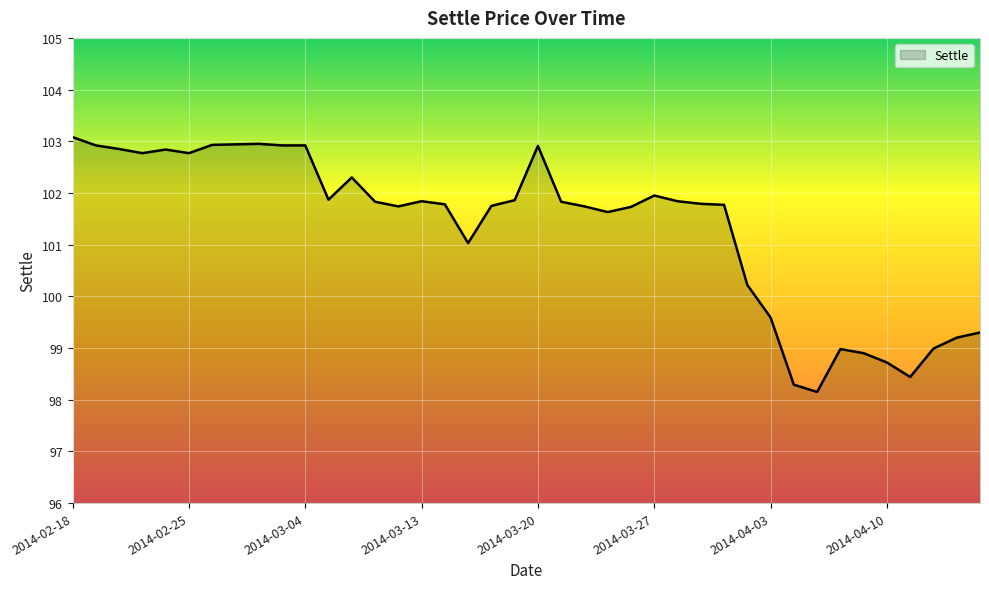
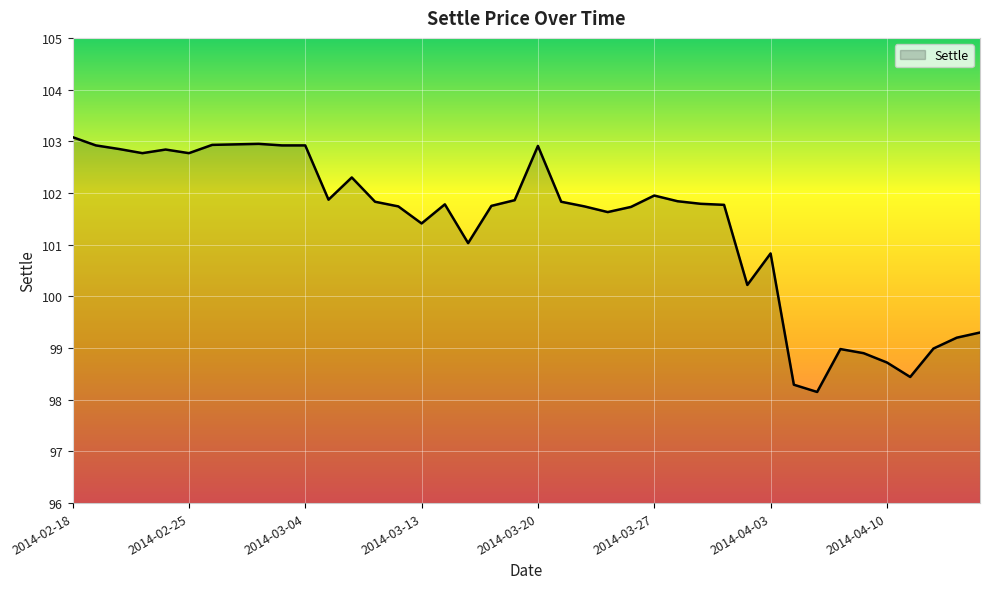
2014-03-13: 101.8 -> 101.4
2014-04-03: 99.6 -> 100.8
